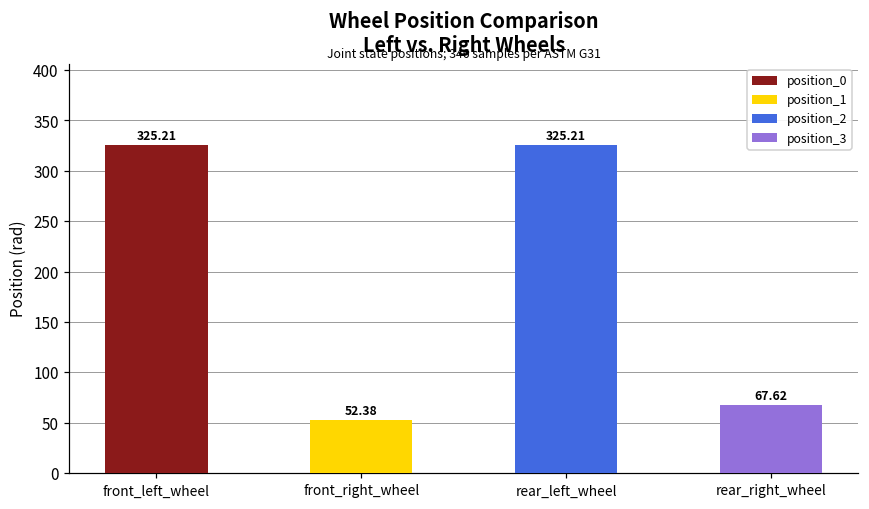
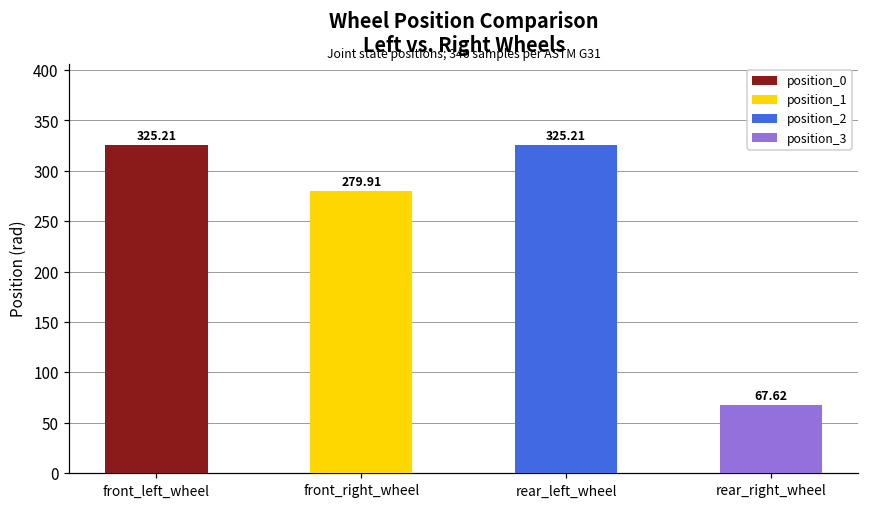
front_right_wheel: 52.38 -> 279.91
